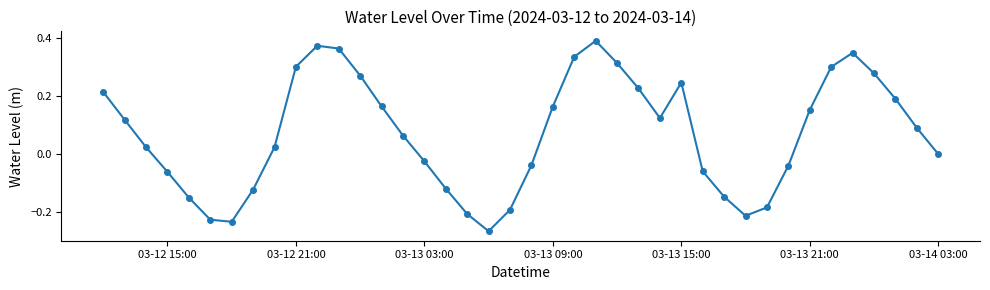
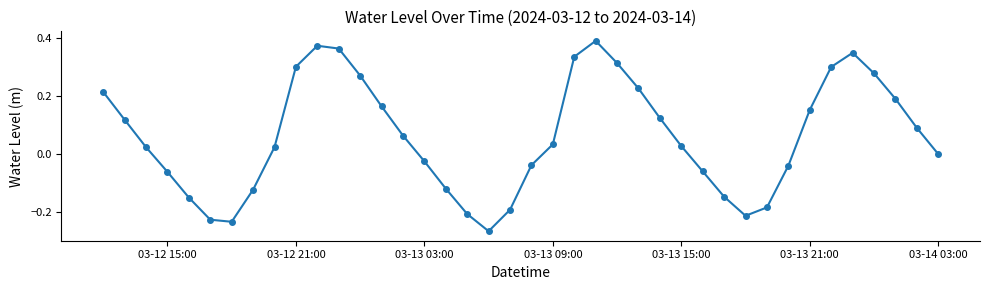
03-13 09:00: 0.16 -> 0.03
03-13 15:00: 0.25 -> 0.03
